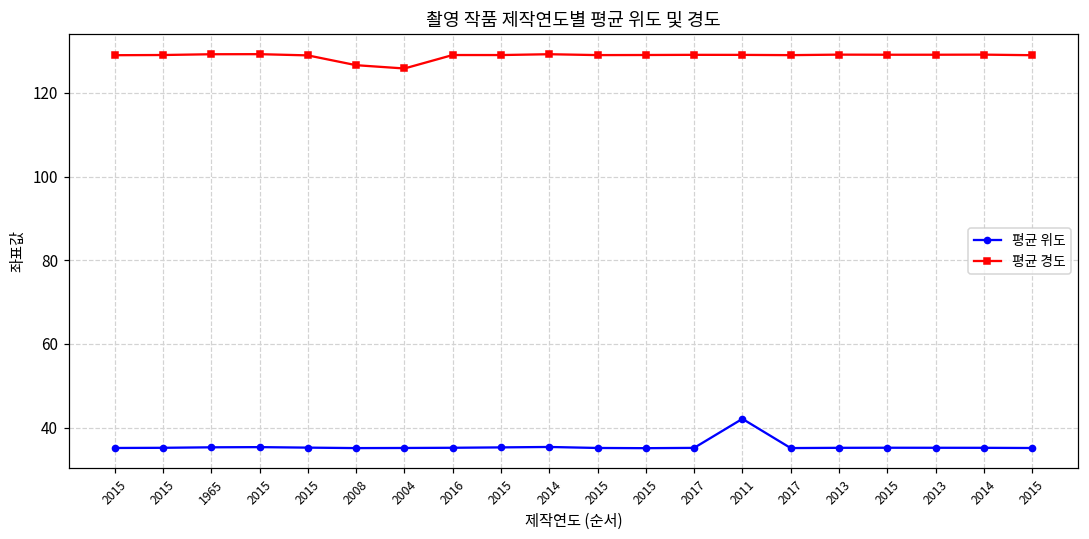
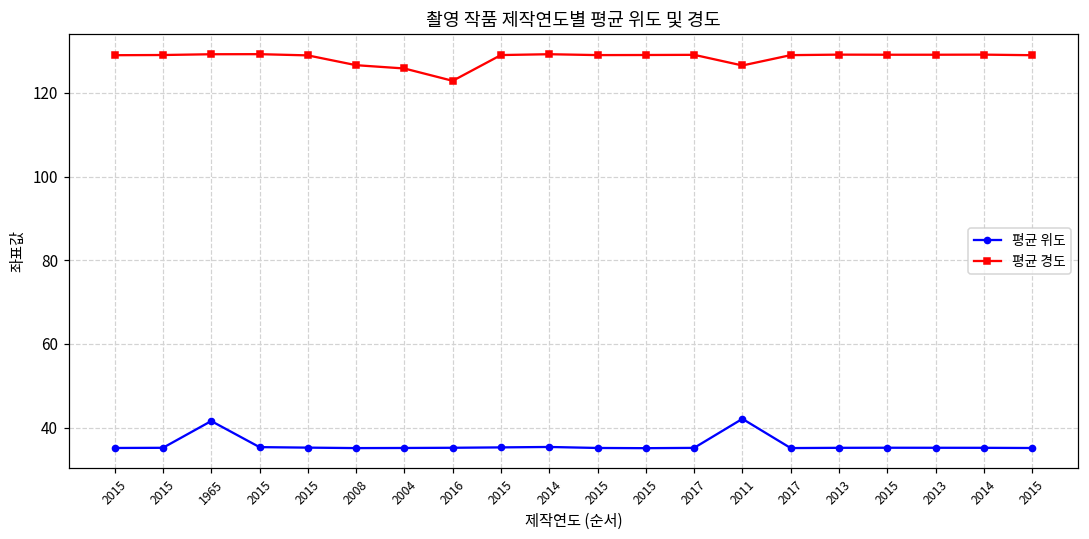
평균 위도, 1965: 35 -> 42
평균 경도, 2016: 129 -> 123
평균 경도, 2011: 129 -> 127
